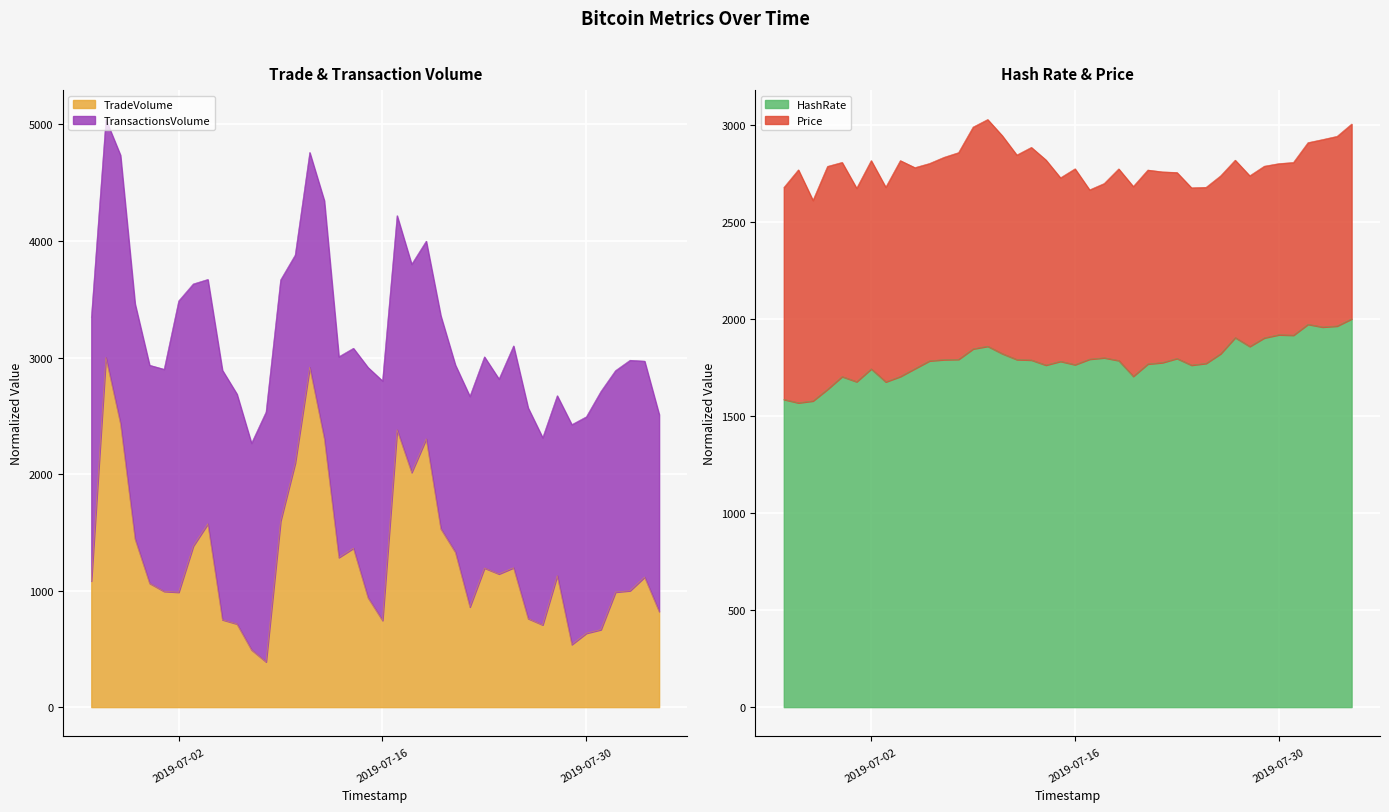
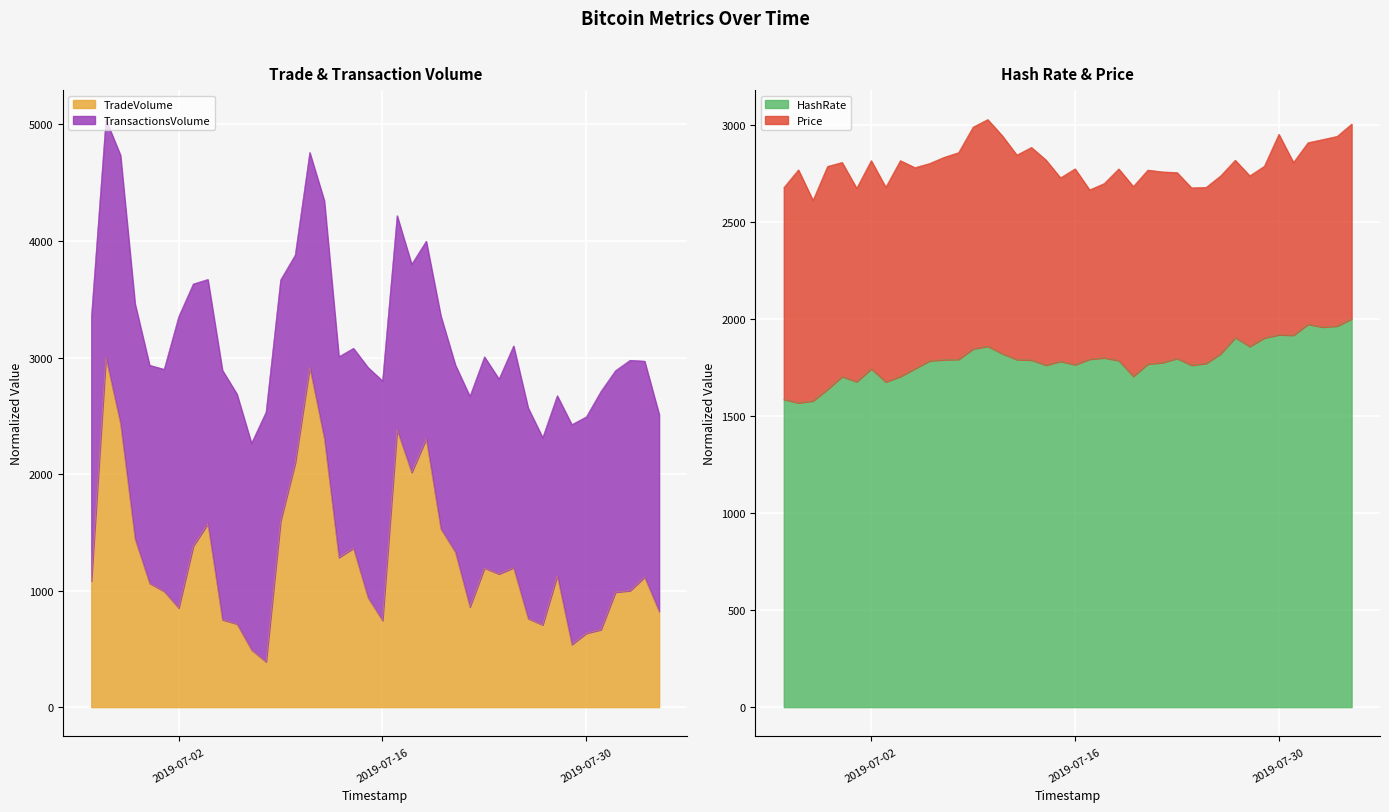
Trade & Transaction Volume, TradeVolume, 2019-07-02: 990 -> 850
Hash Rate & Price, Price, 2019-07-30: 880 -> 1030
